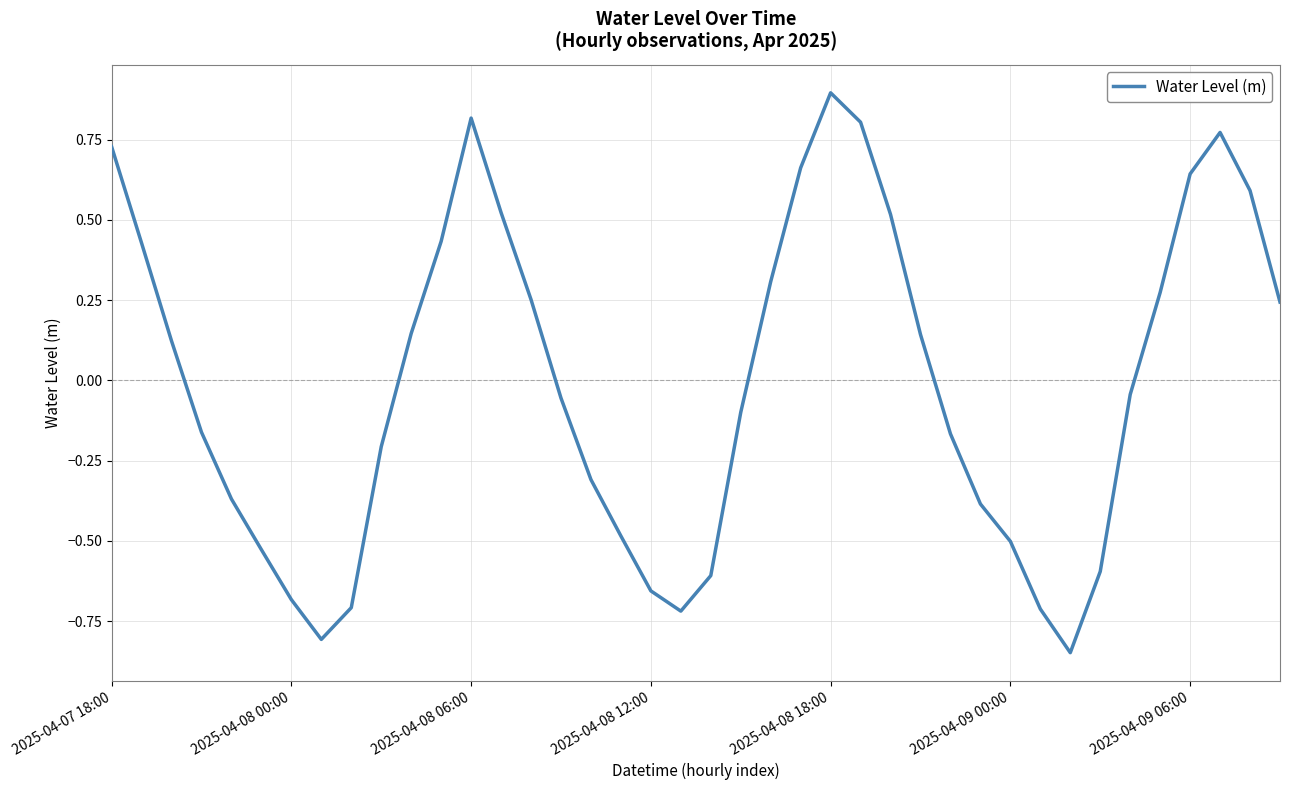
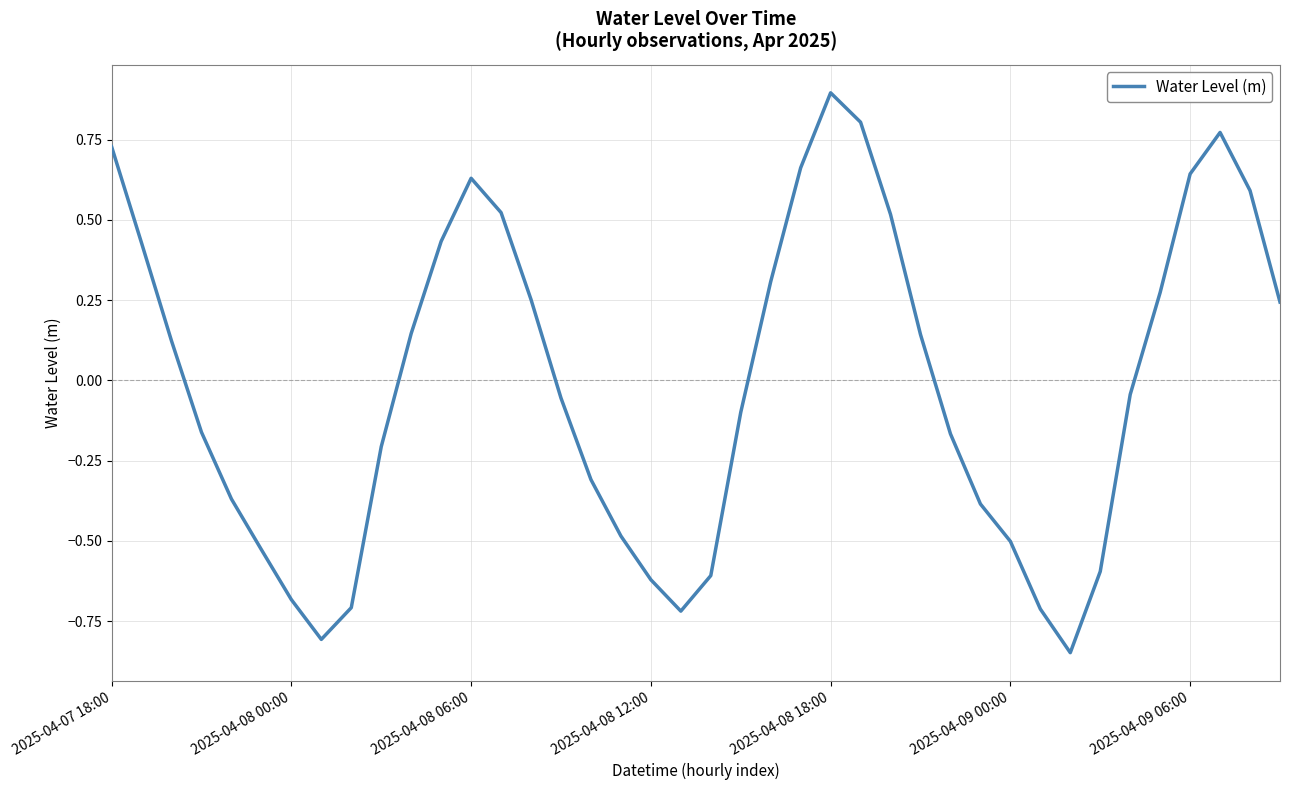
2025-04-08 06:00: 0.82 -> 0.63
2025-04-08 12:00: -0.66 -> -0.62
